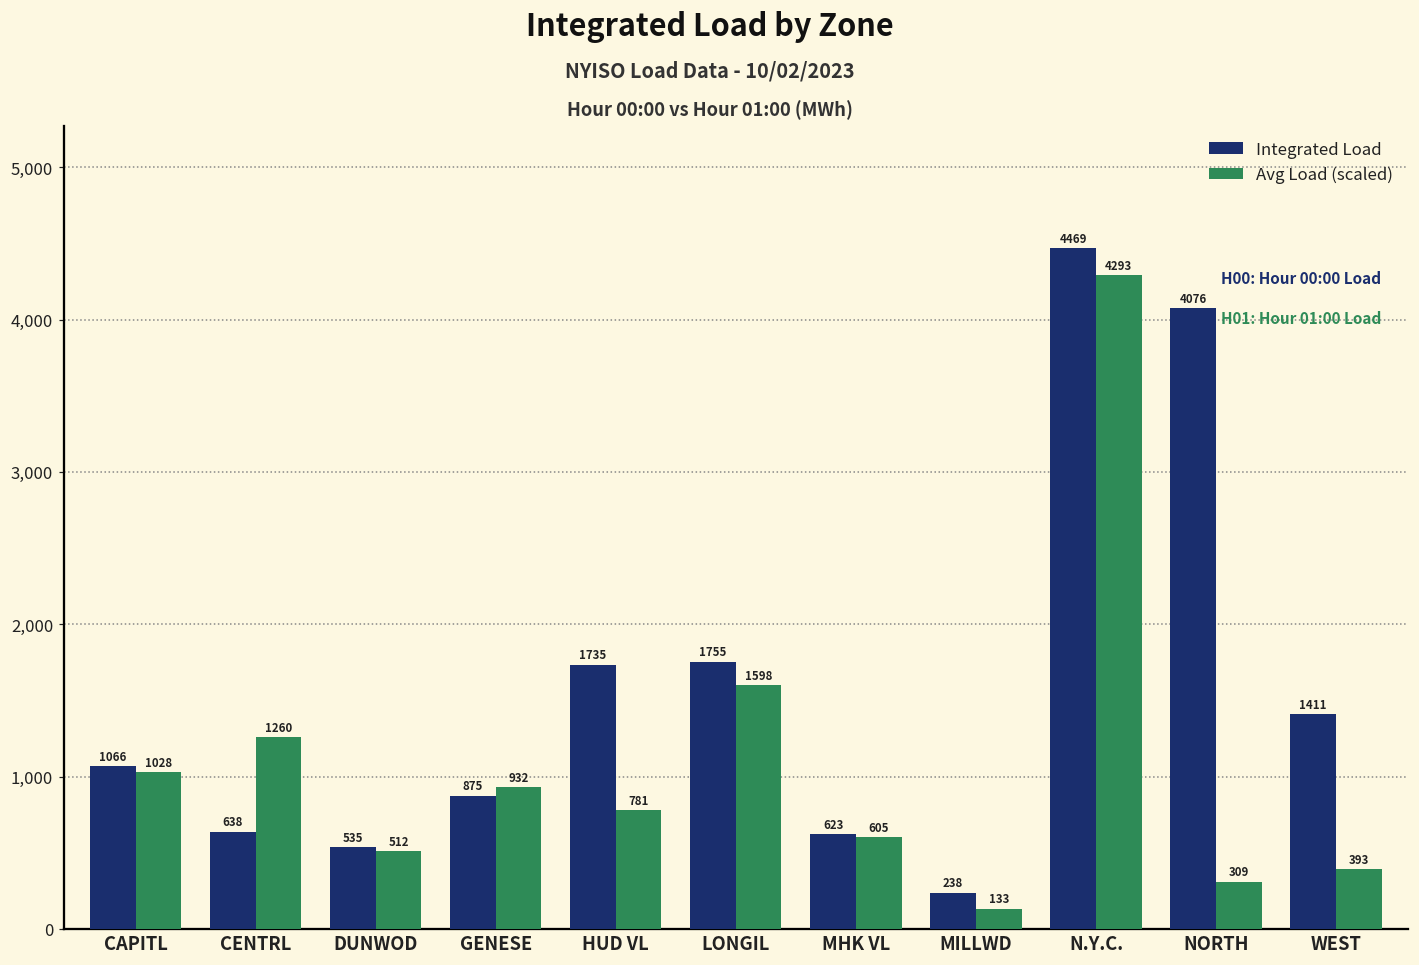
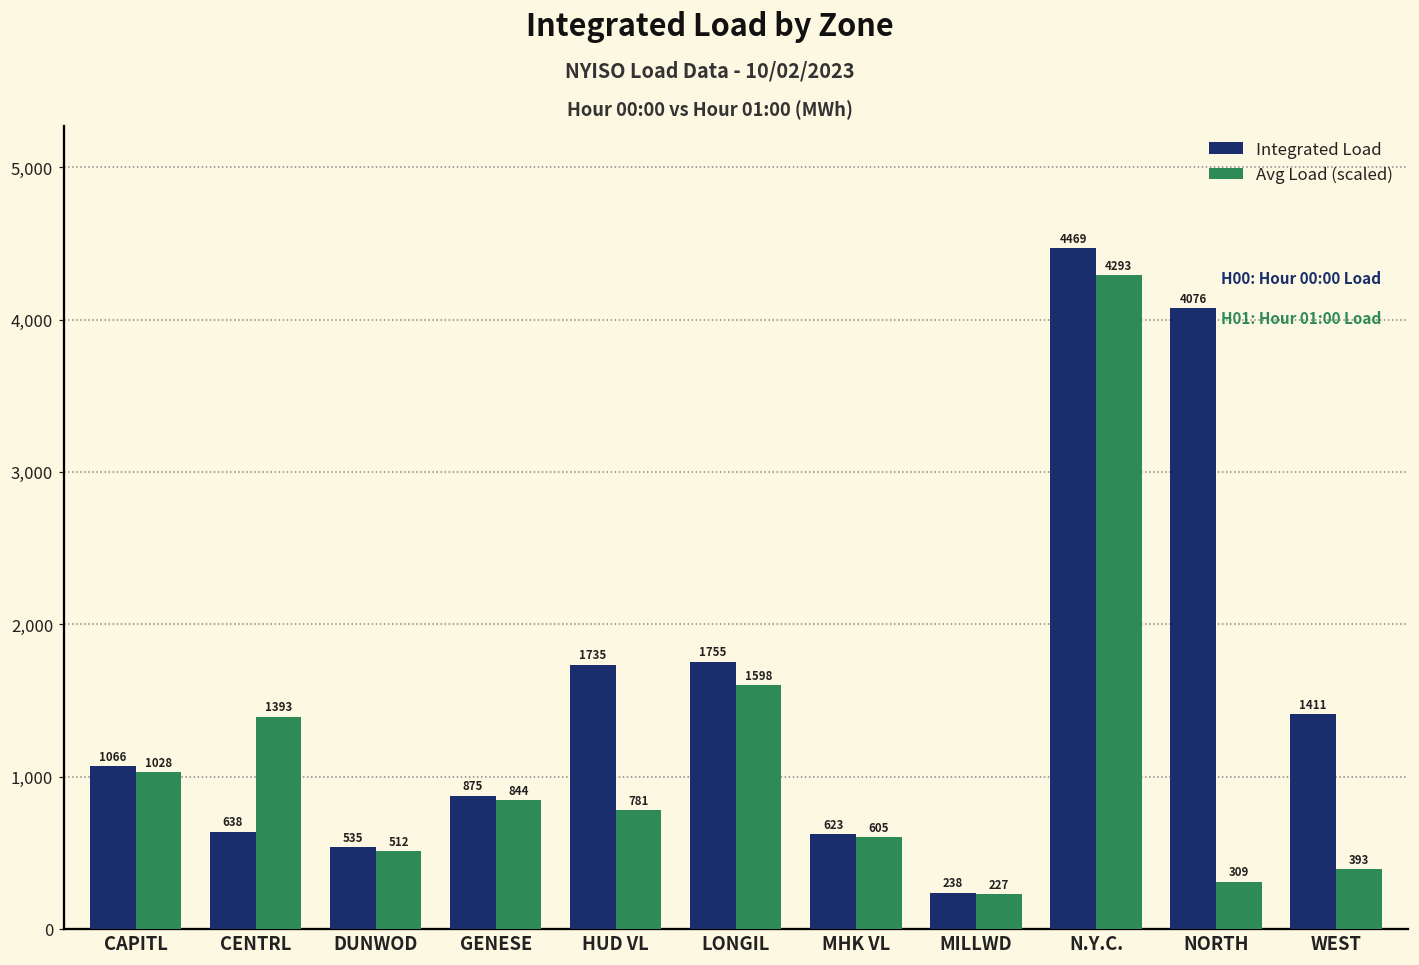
Avg Load (scaled), CENTRL: 1260 -> 1393
Avg Load (scaled), GENESE: 932 -> 844
Avg Load (scaled), MILLWD: 133 -> 227
